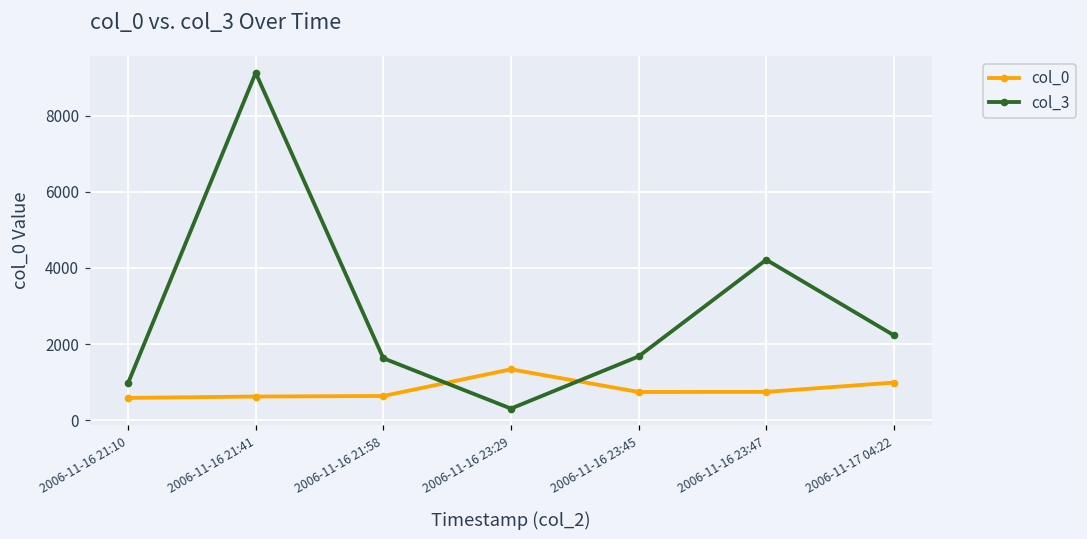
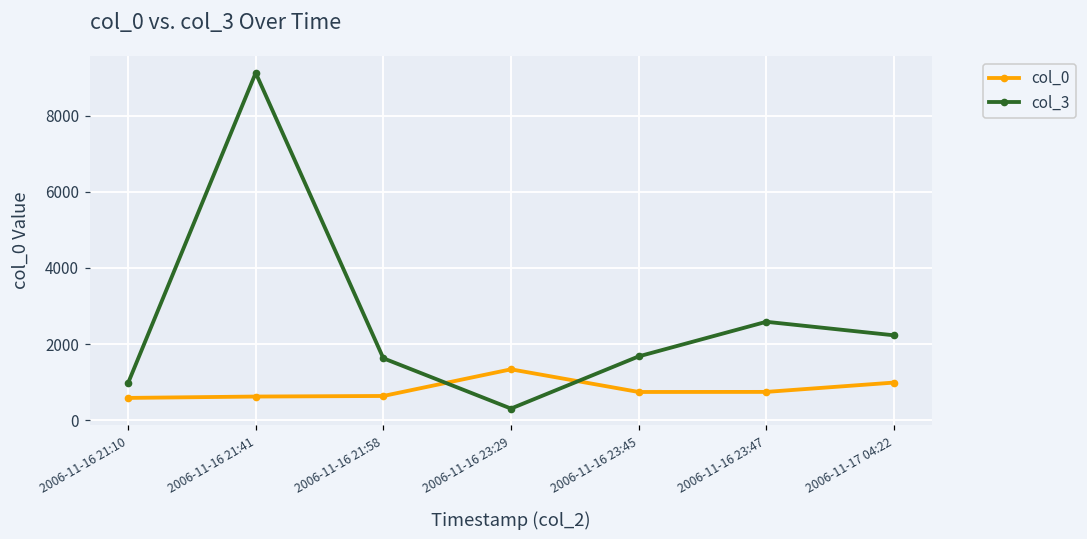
col_3, 2006-11-16 23:47: 4200 -> 2600
